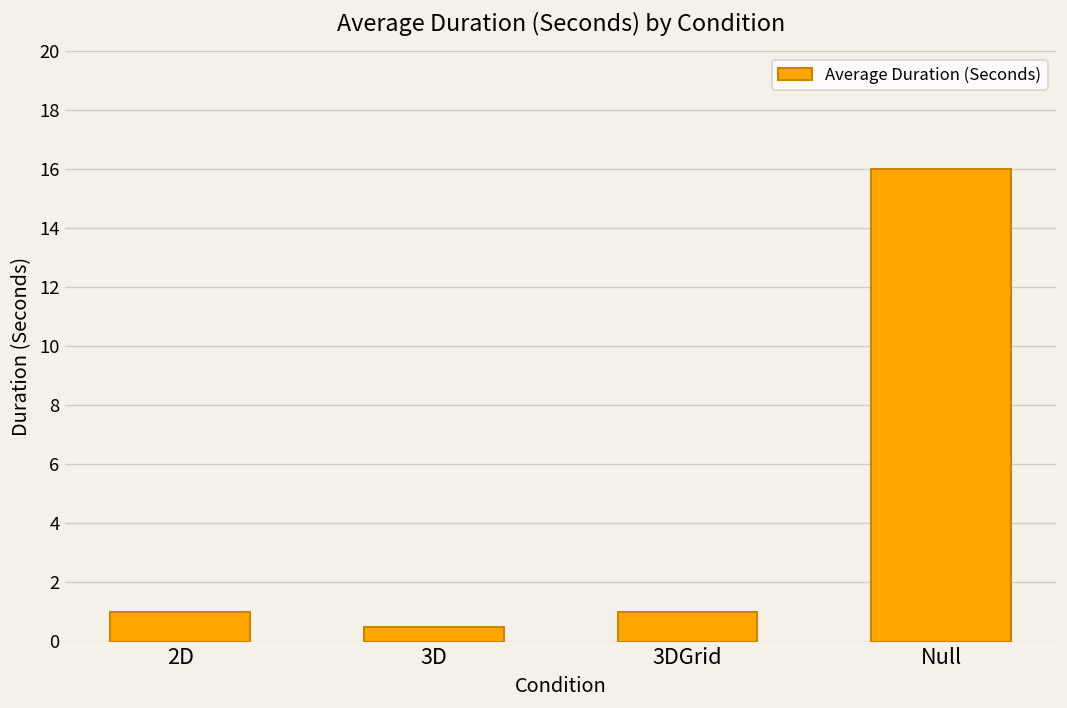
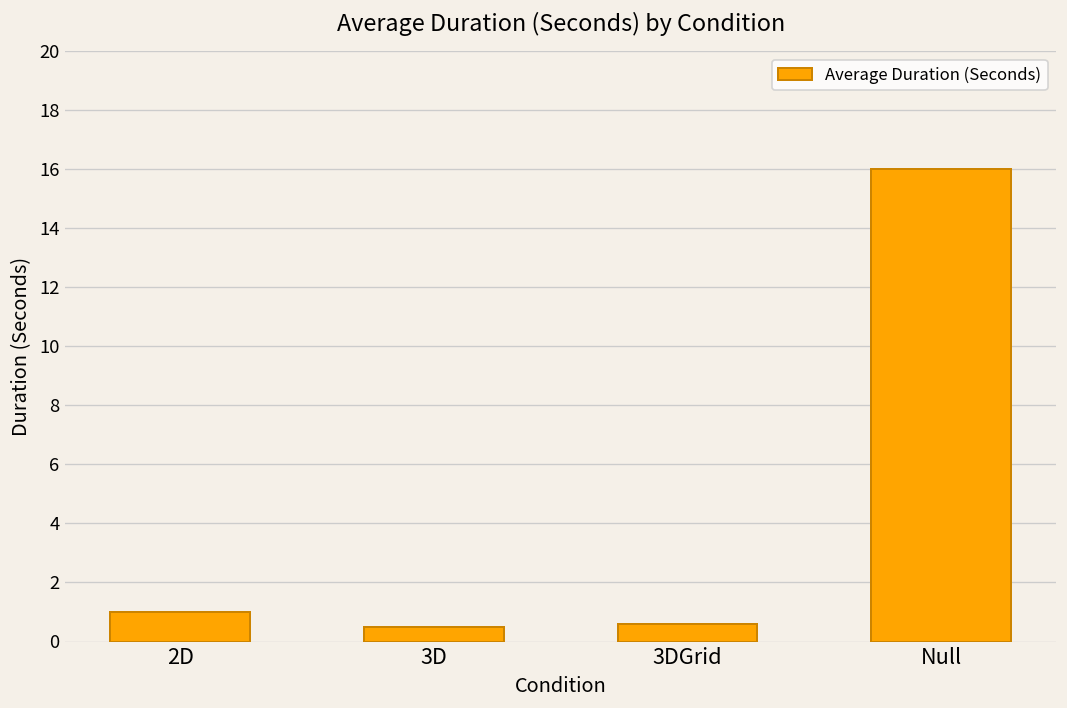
3DGrid: 1.0 -> 0.6
